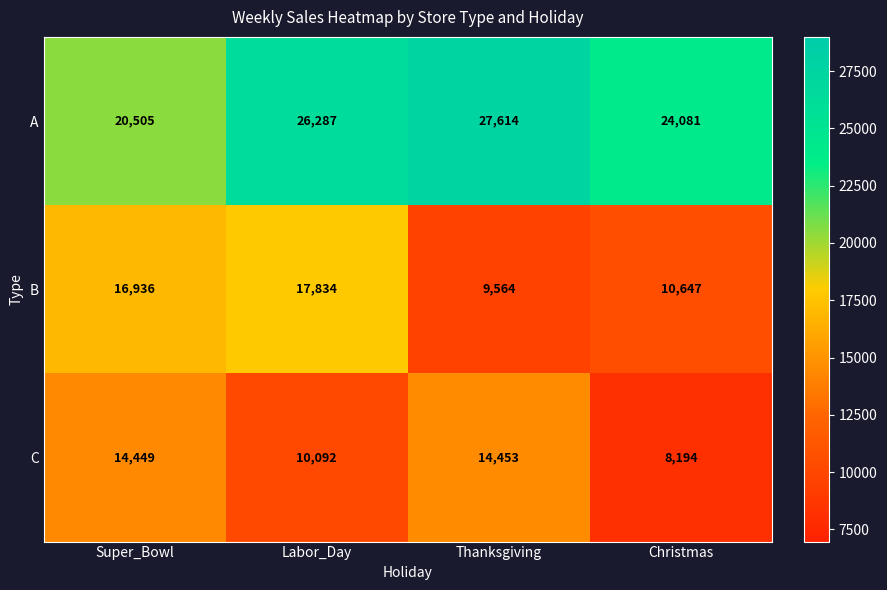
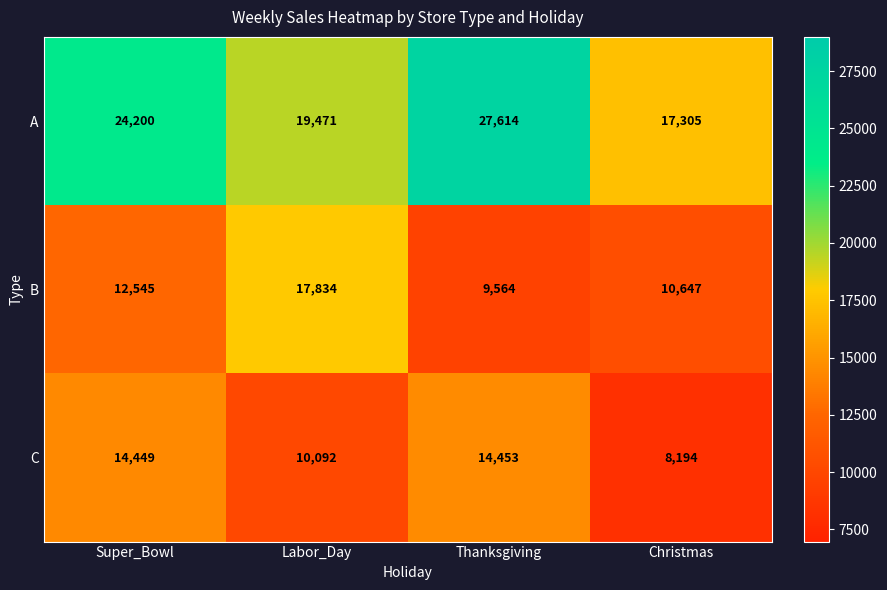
A, Super_Bowl: 20,505 -> 24,200
A, Labor_Day: 26,287 -> 19,471
A, Christmas: 24,081 -> 17,305
B, Super_Bowl: 16,936 -> 12,545
